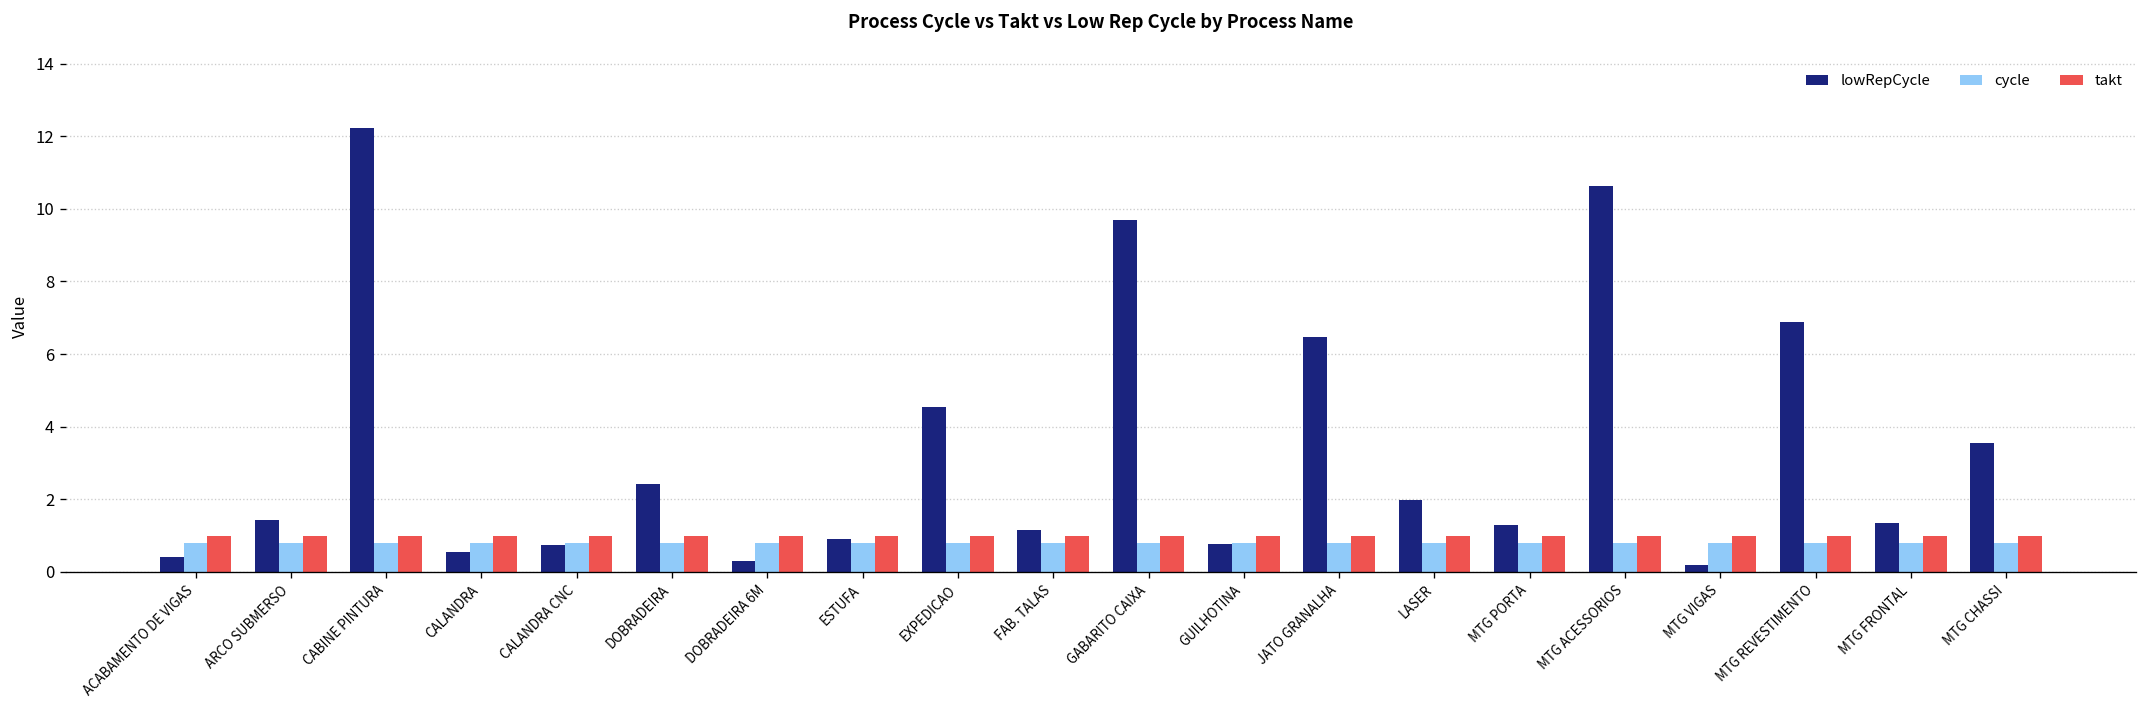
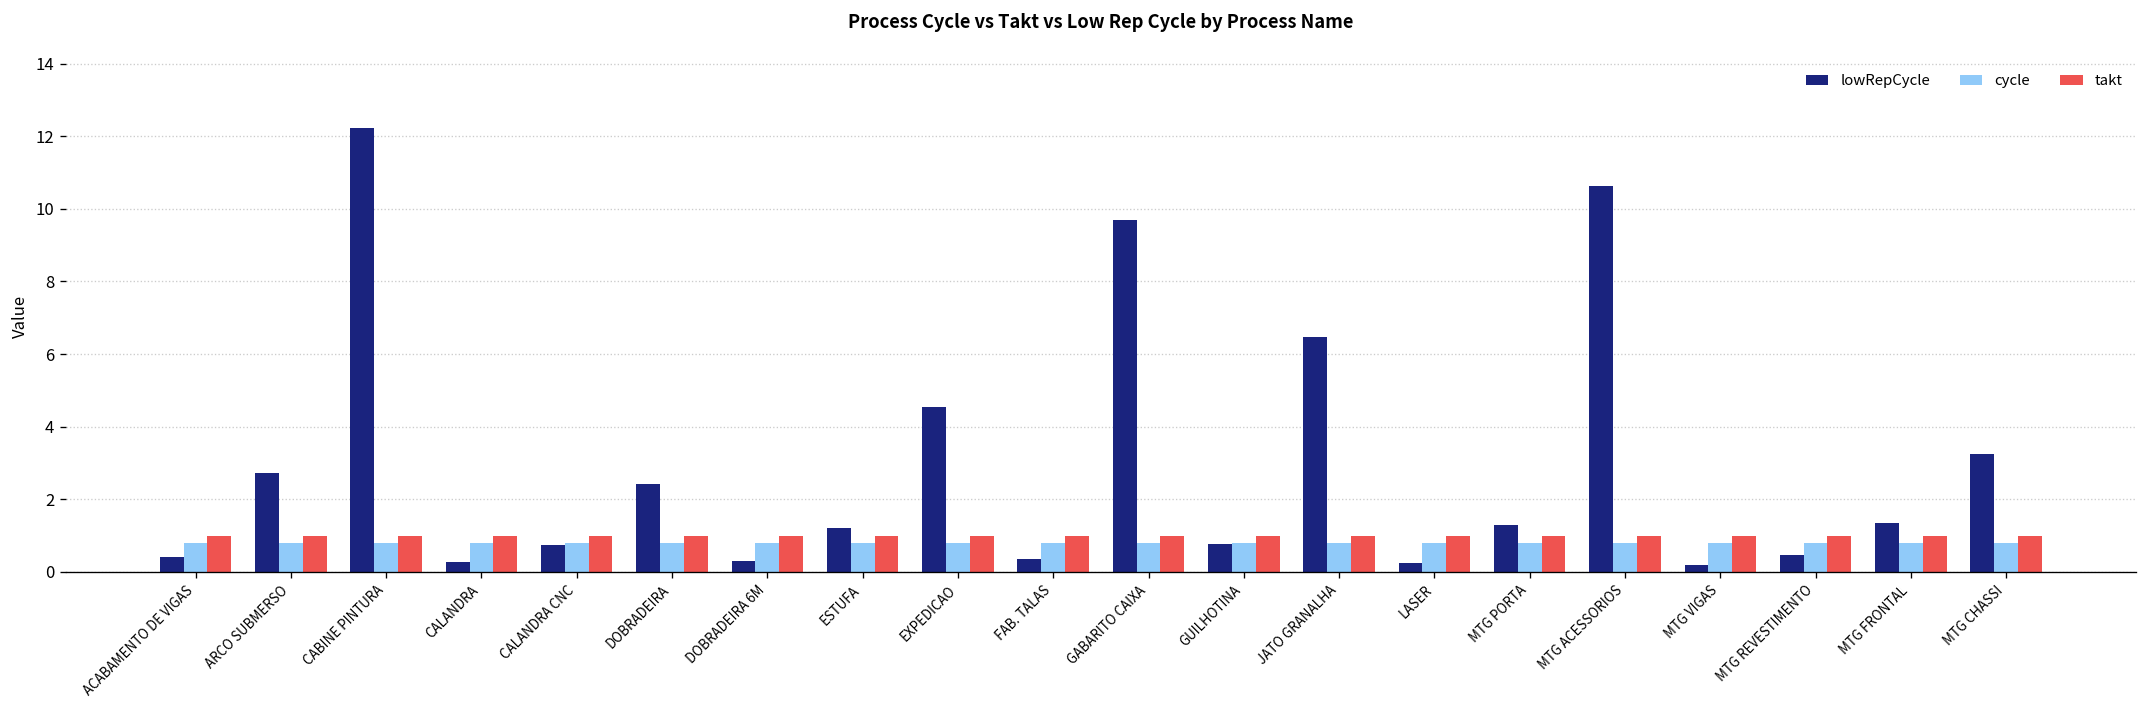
lowRepCycle, ARCO SUBMERSO: 1.4 -> 2.7
lowRepCycle, CALANDRA: 0.6 -> 0.3
lowRepCycle, ESTUFA: 0.9 -> 1.2
lowRepCycle, FAB. TALAS: 1.1 -> 0.4
lowRepCycle, LASER: 2.0 -> 0.2
lowRepCycle, MTG REVESTIMENTO: 6.9 -> 0.5
lowRepCycle, MTG CHASSI: 3.5 -> 3.2
